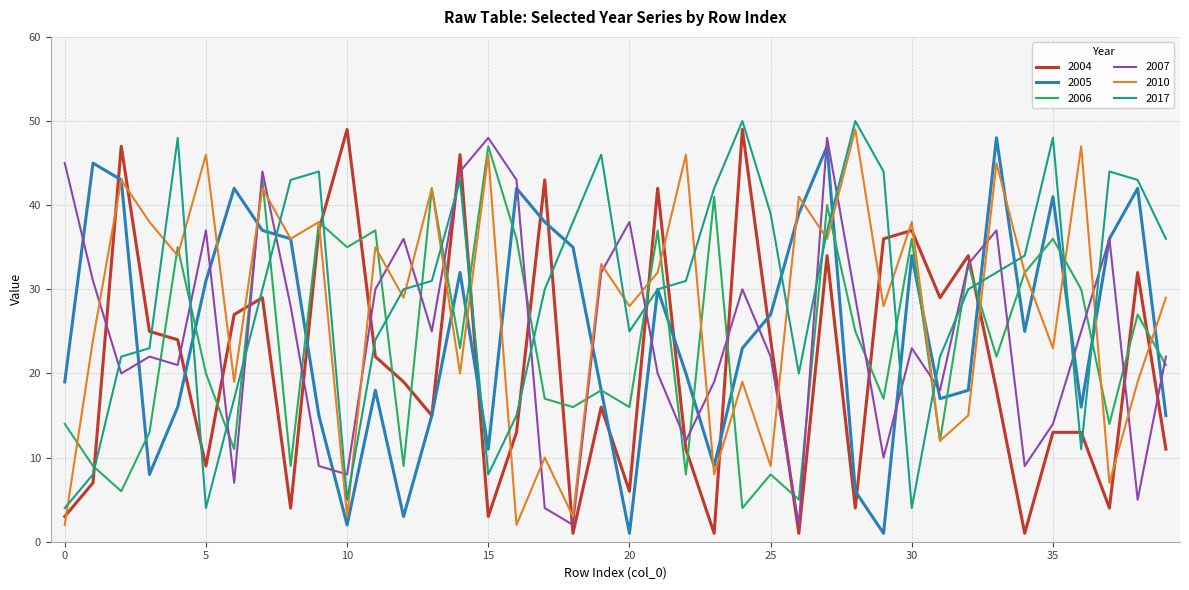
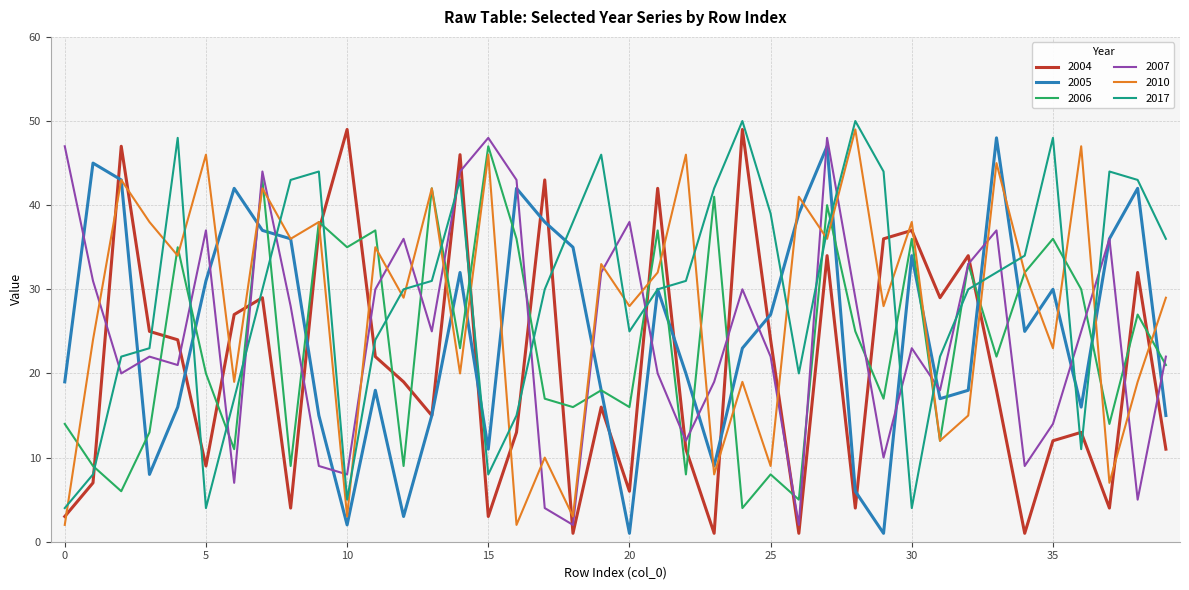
2007, 0: 45 -> 47
2004, 35: 13 -> 12
2005, 35: 41 -> 30
